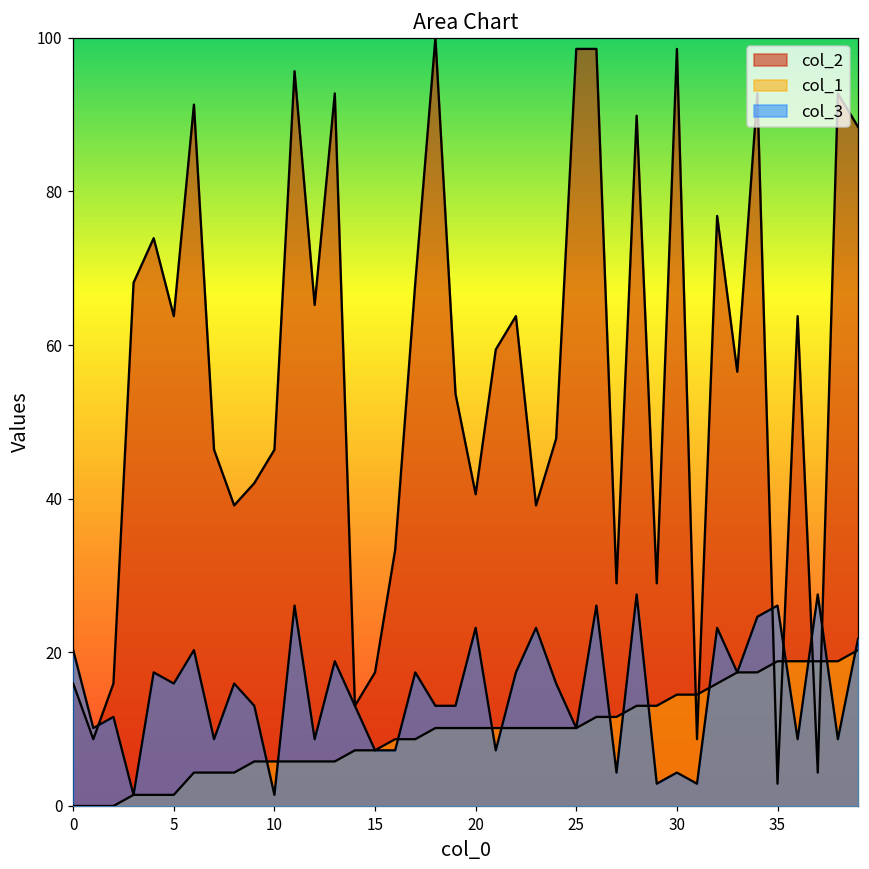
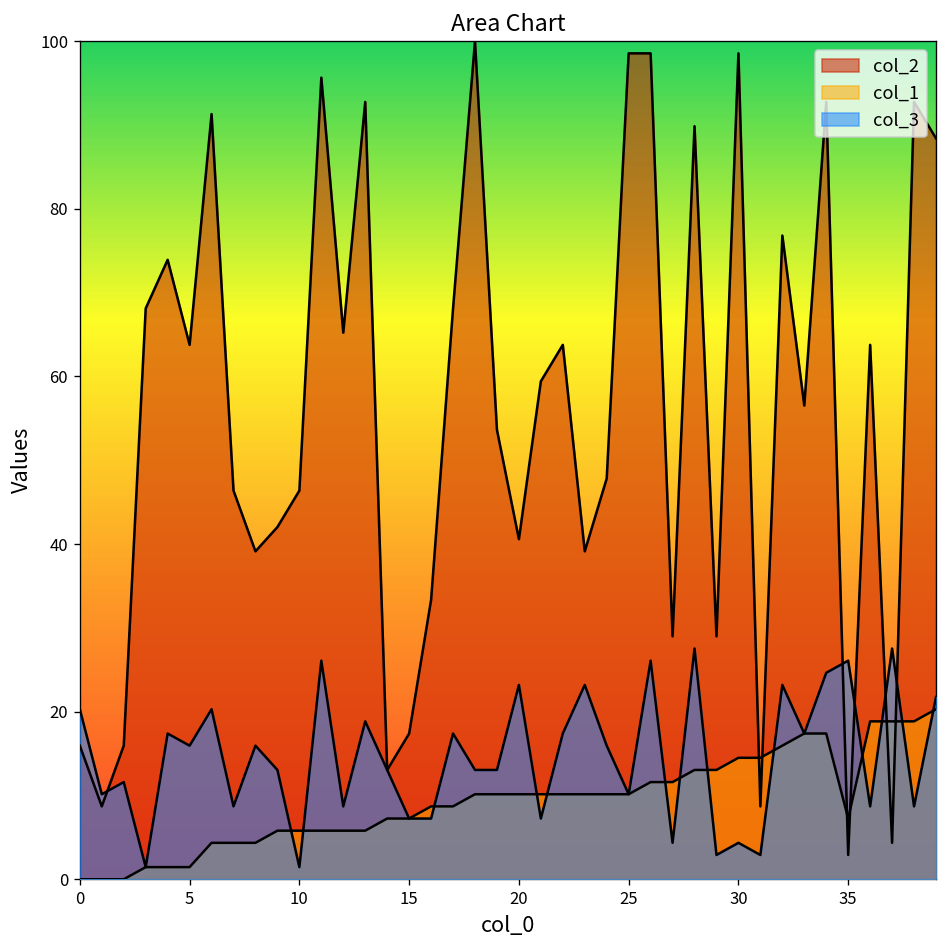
col_1, 35: 19 -> 7
